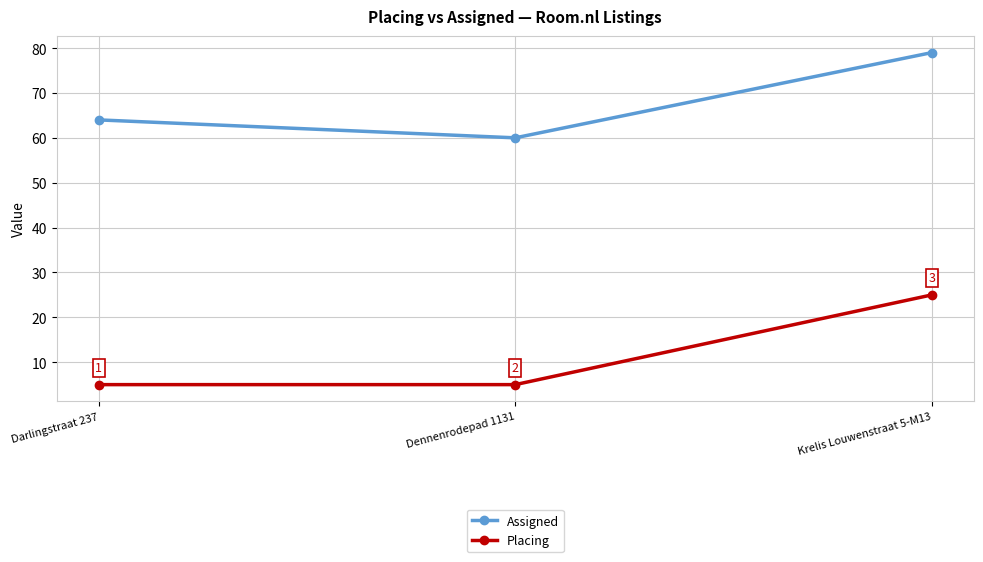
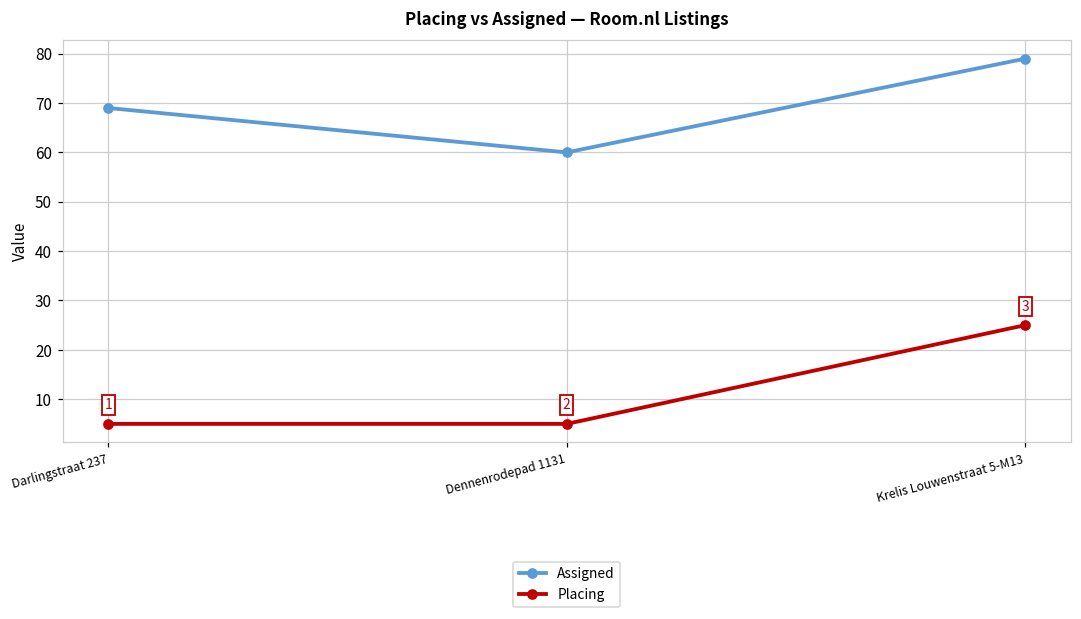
Assigned, Darlingstraat 237: 64 -> 69
